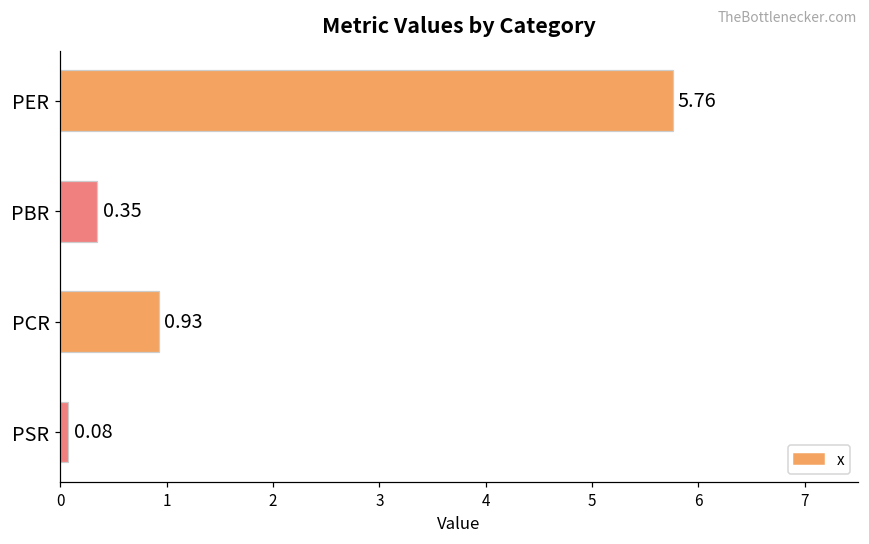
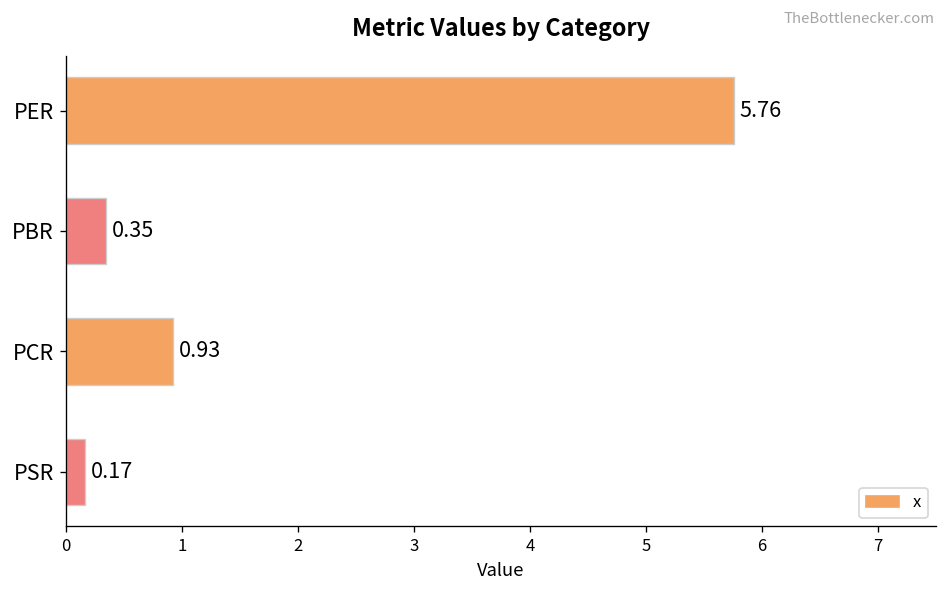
PSR: 0.08 -> 0.17
